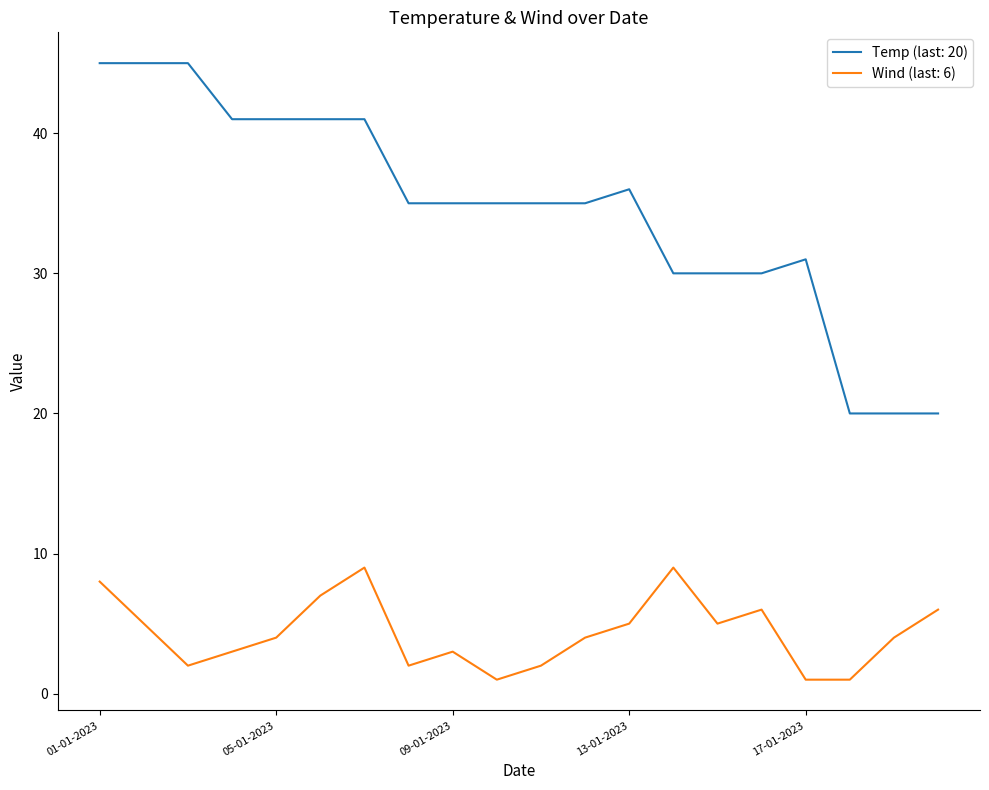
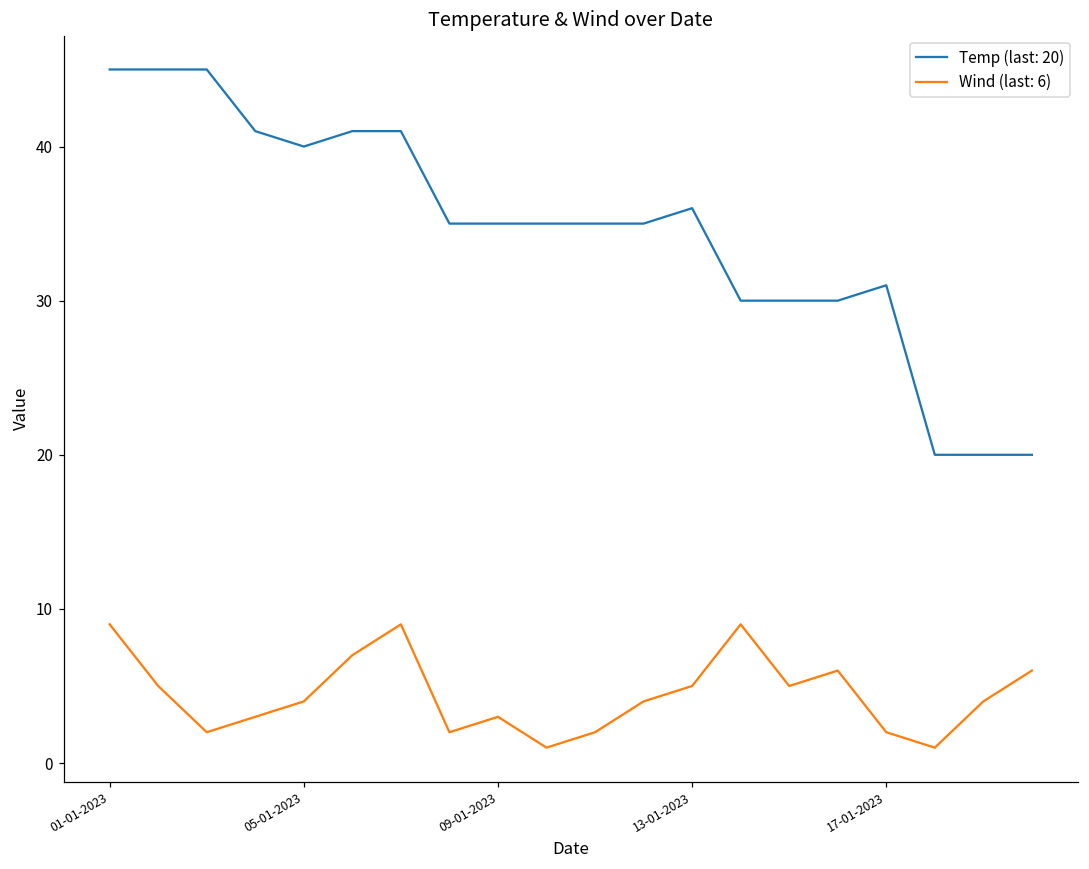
Wind (last: 6), 01-01-2023: 8 -> 9
Temp (last: 20), 05-01-2023: 41 -> 40
Wind (last: 6), 17-01-2023: 1 -> 2
